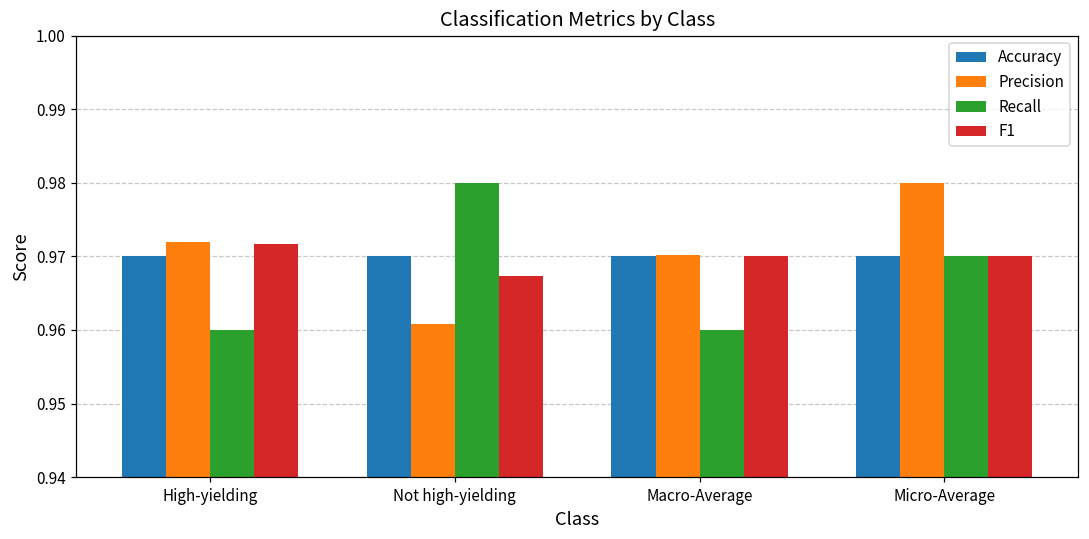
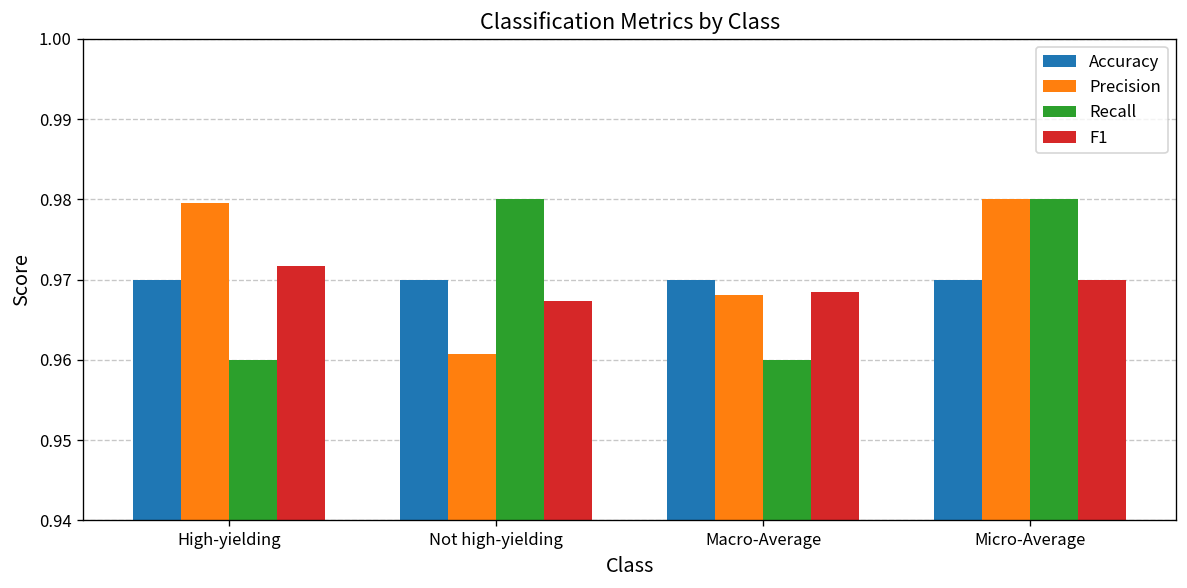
Precision, High-yielding: 0.972 -> 0.980
Precision, Macro-Average: 0.970 -> 0.968
F1, Macro-Average: 0.970 -> 0.968
Recall, Micro-Average: 0.97 -> 0.98
